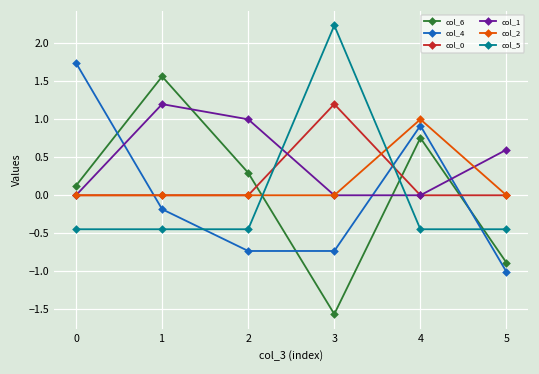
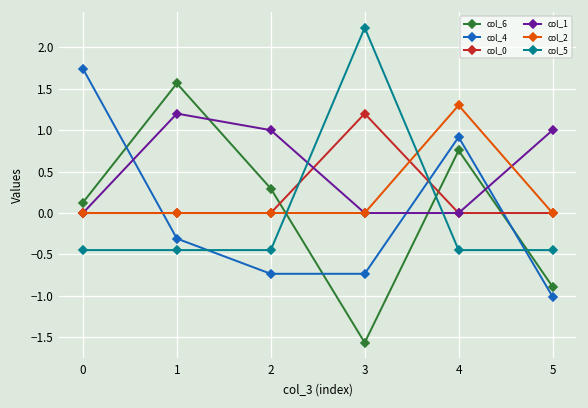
col_4, 1: -0.2 -> -0.3
col_2, 4: 1.0 -> 1.3
col_1, 5: 0.6 -> 1.0
